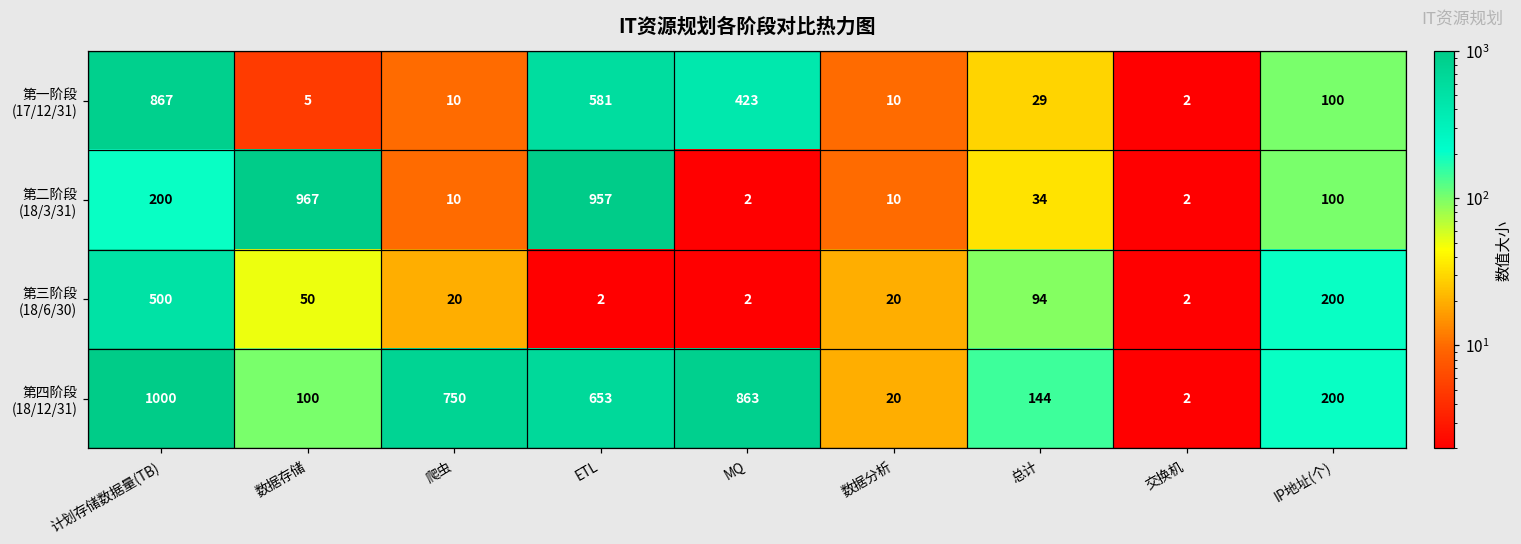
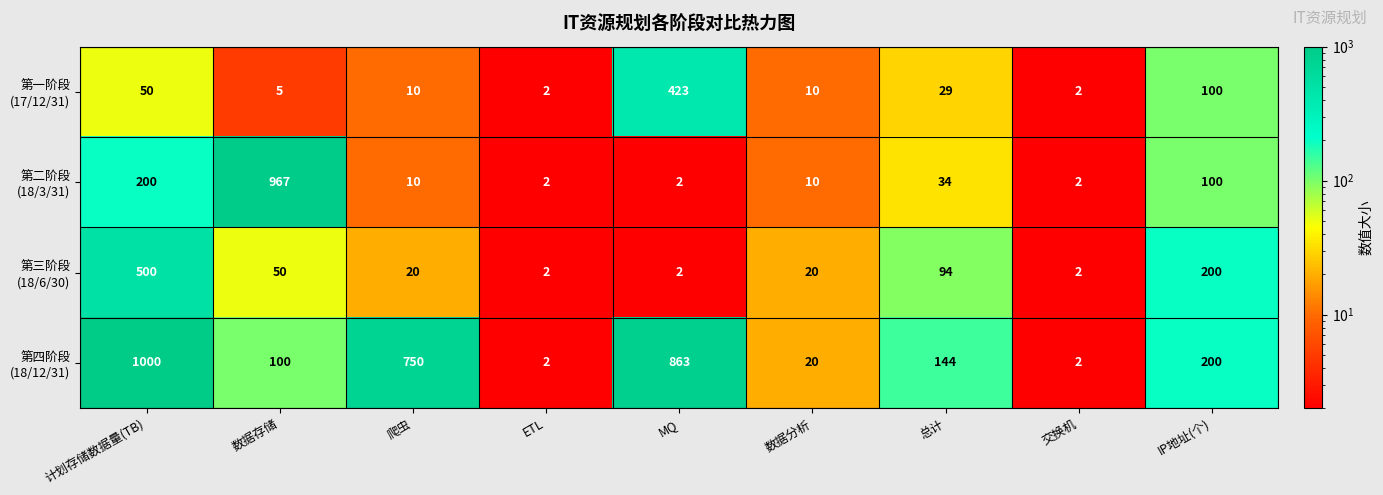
第一阶段 (17/12/31), 计划存储数据量(TB): 867 -> 50
第一阶段 (17/12/31), ETL: 581 -> 2
第二阶段 (18/3/31), ETL: 957 -> 2
第四阶段 (18/12/31), ETL: 653 -> 2
